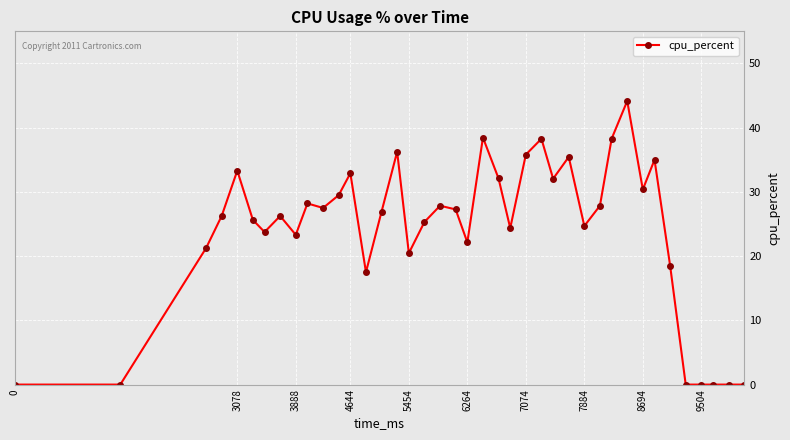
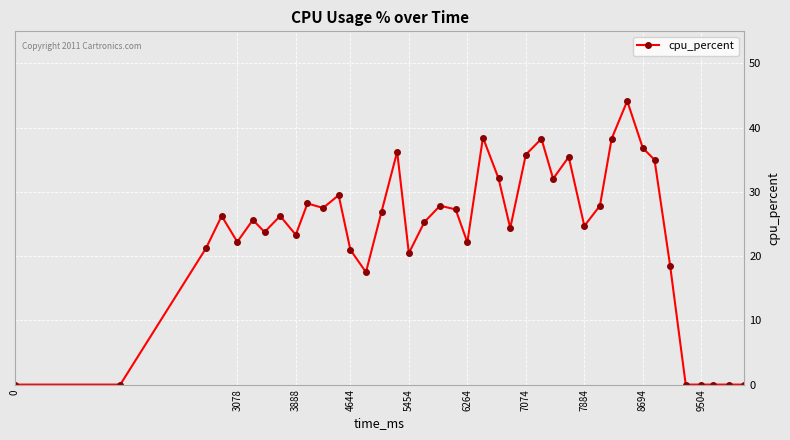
3078: 33 -> 22
4644: 33 -> 21
8694: 30 -> 37
